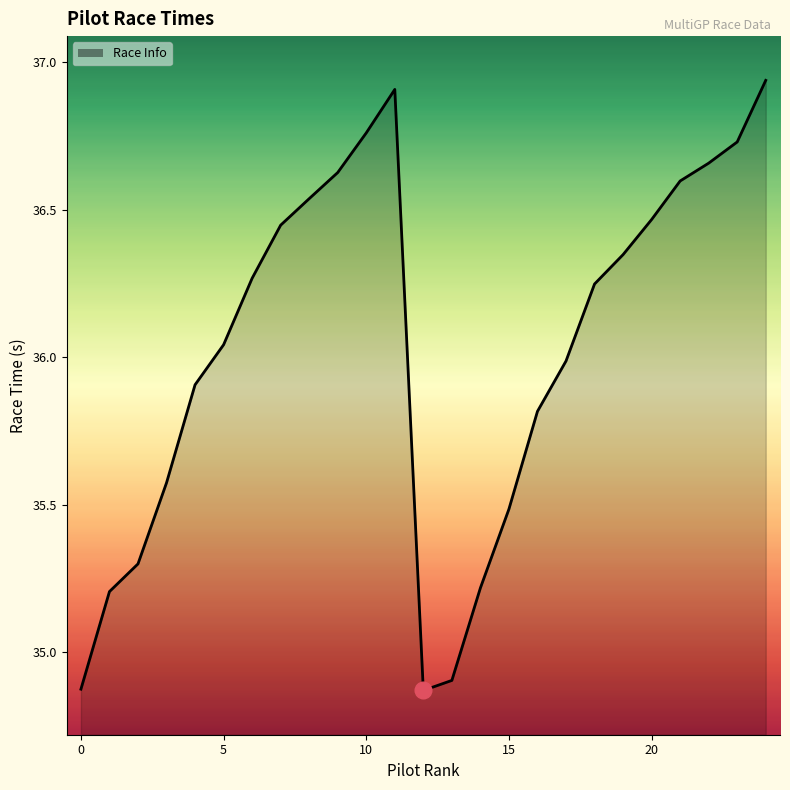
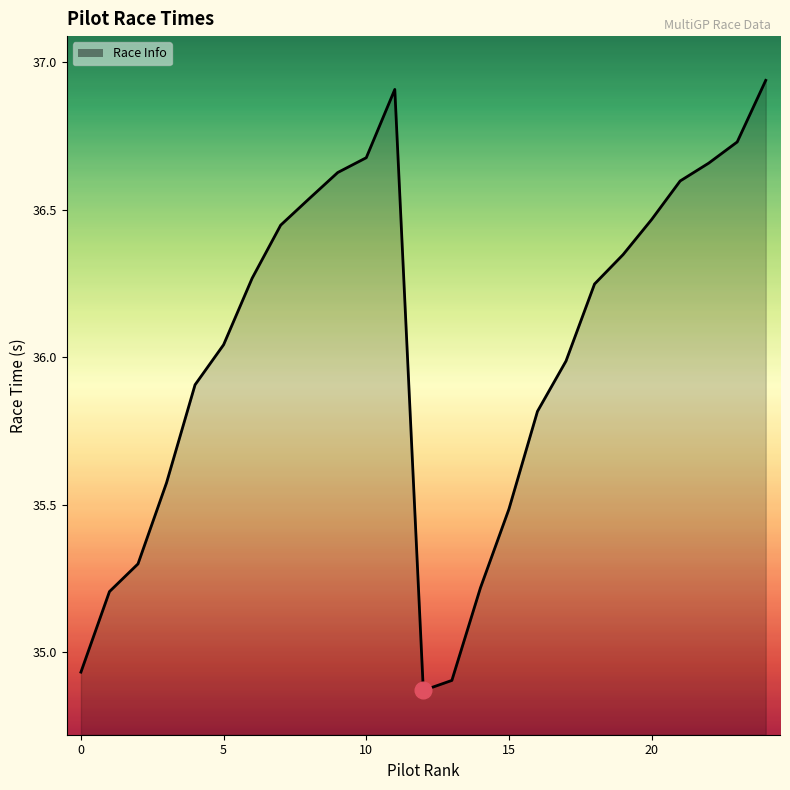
Race Info, 0: 34.87 -> 34.93
Race Info, 10: 36.76 -> 36.68
